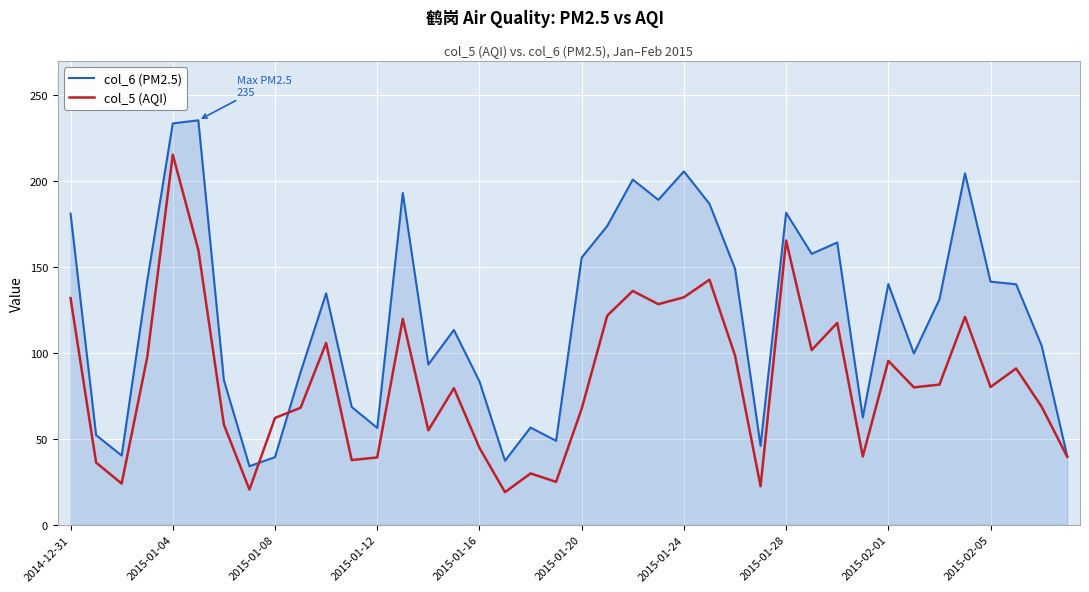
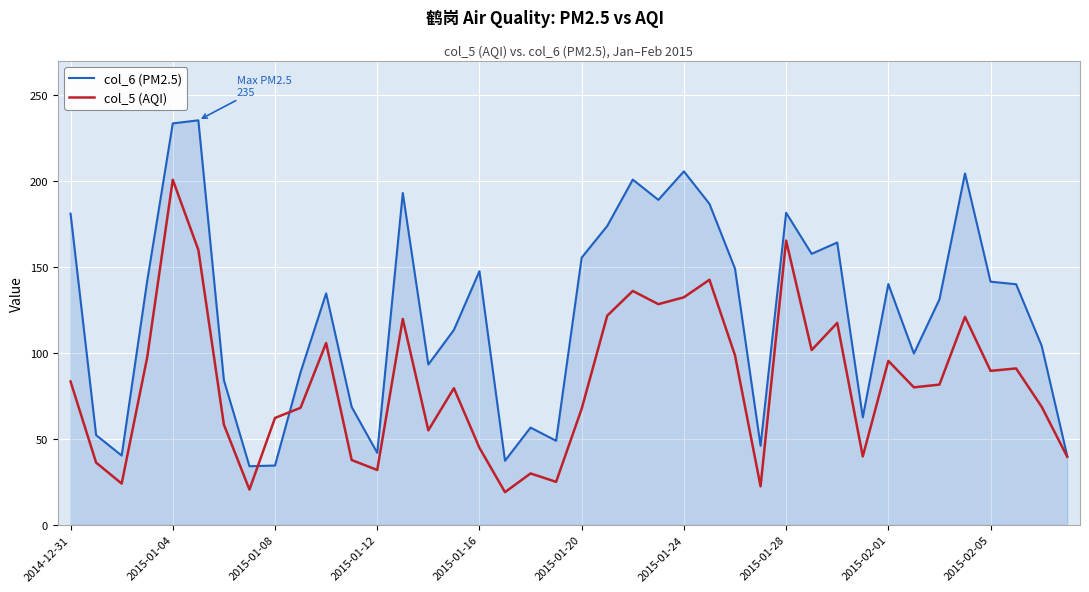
col_5 (AQI), 2014-12-31: 132 -> 83
col_5 (AQI), 2015-01-04: 215 -> 201
col_6 (PM2.5), 2015-01-08: 39 -> 35
col_6 (PM2.5), 2015-01-12: 56 -> 42
col_5 (AQI), 2015-01-12: 39 -> 32
col_6 (PM2.5), 2015-01-16: 84 -> 148
col_5 (AQI), 2015-02-05: 80 -> 90
